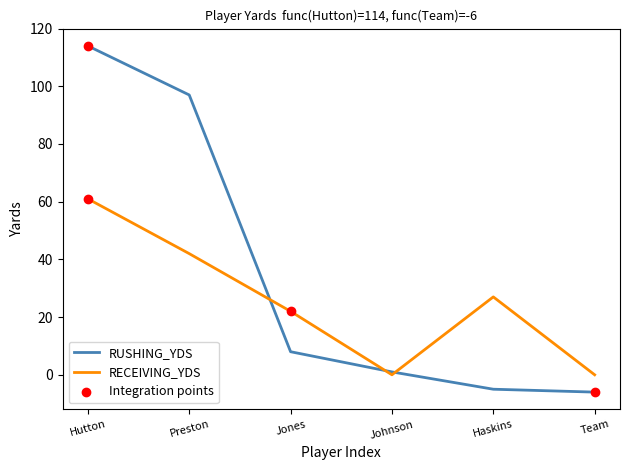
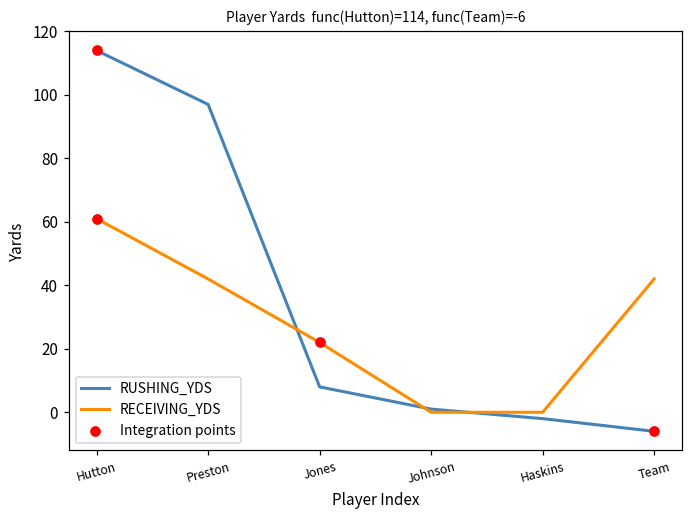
RUSHING_YDS, Haskins: -5 -> -2
RECEIVING_YDS, Haskins: 27 -> 0
RECEIVING_YDS, Team: 0 -> 42
